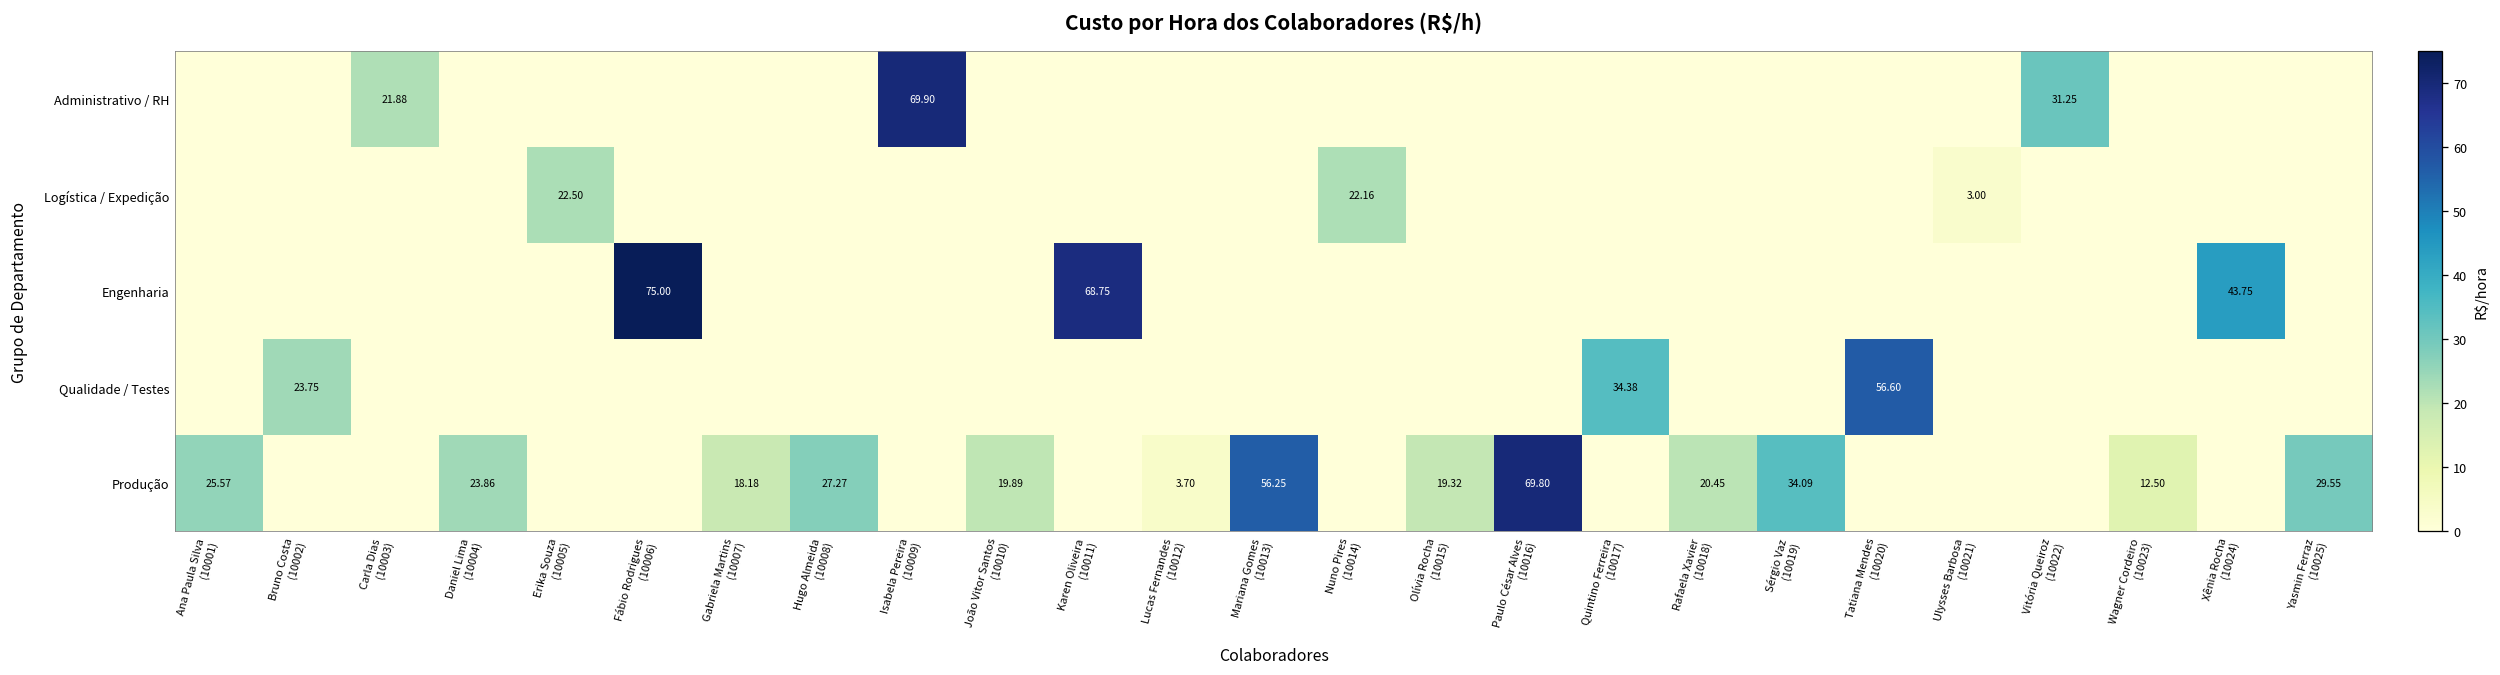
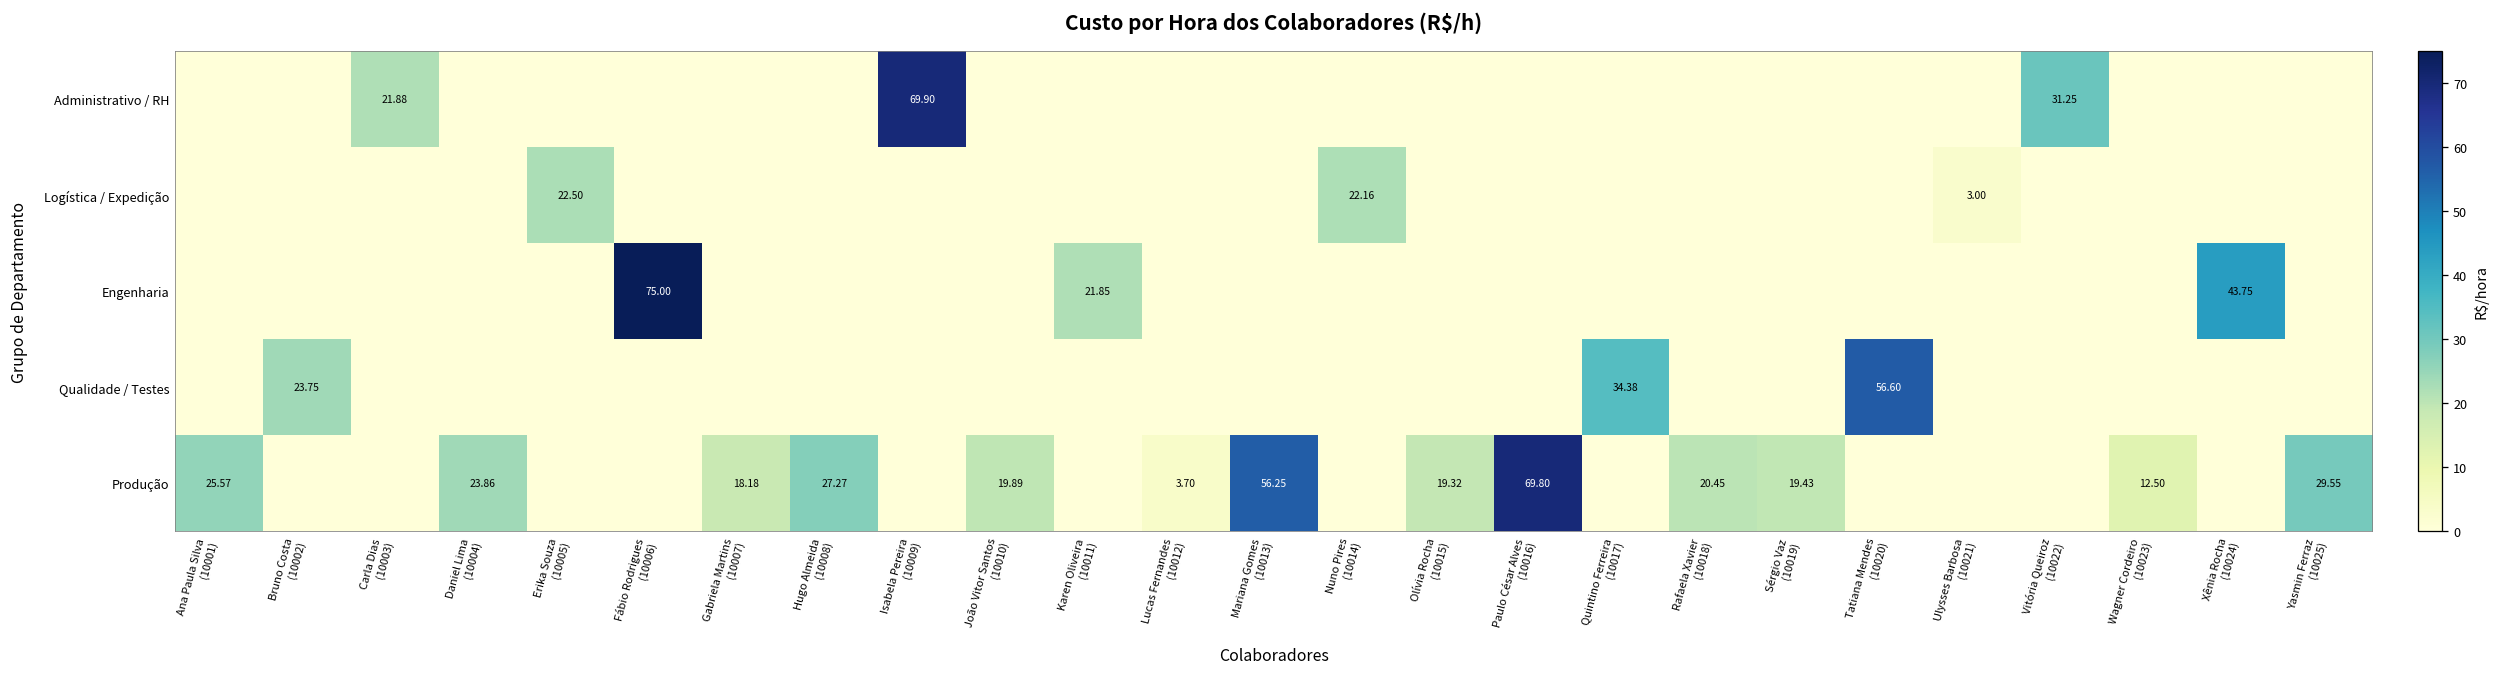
Engenharia, Karen Oliveira (10011): 68.75 -> 21.85
Produção, Sérgio Vaz (10019): 34.09 -> 19.43
